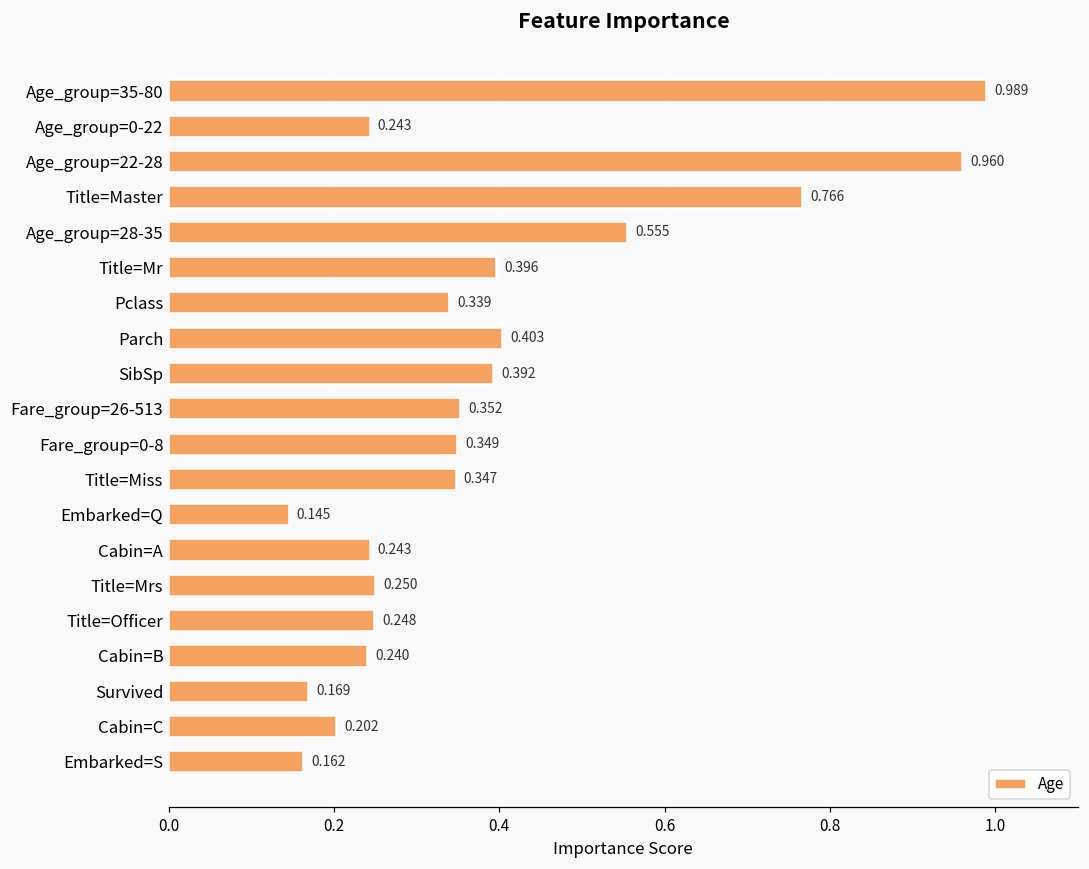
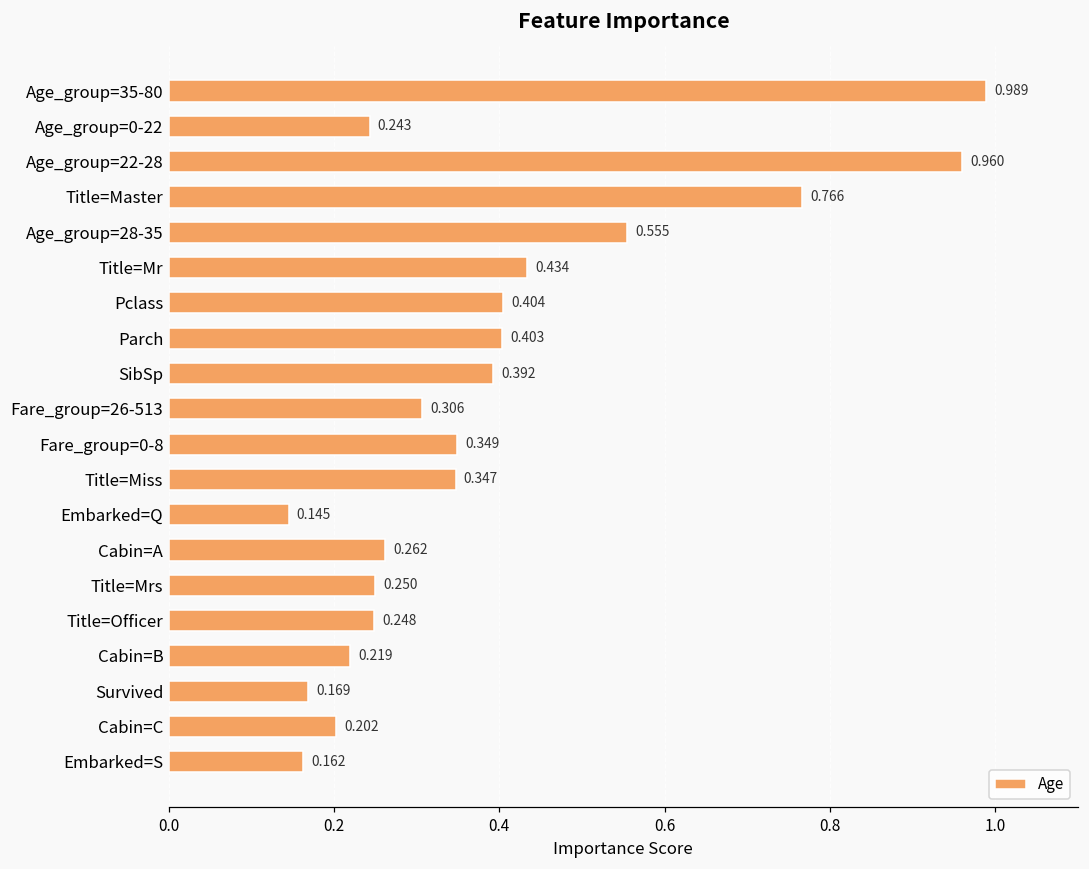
Title=Mr: 0.396 -> 0.434
Pclass: 0.339 -> 0.404
Fare_group=26-513: 0.352 -> 0.306
Cabin=A: 0.243 -> 0.262
Cabin=B: 0.240 -> 0.219
